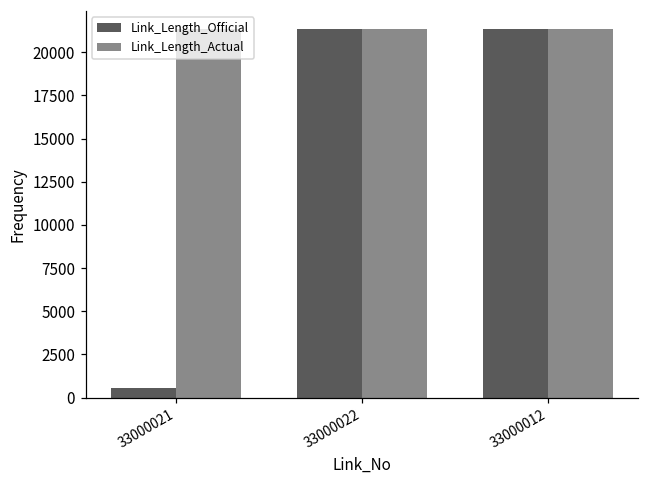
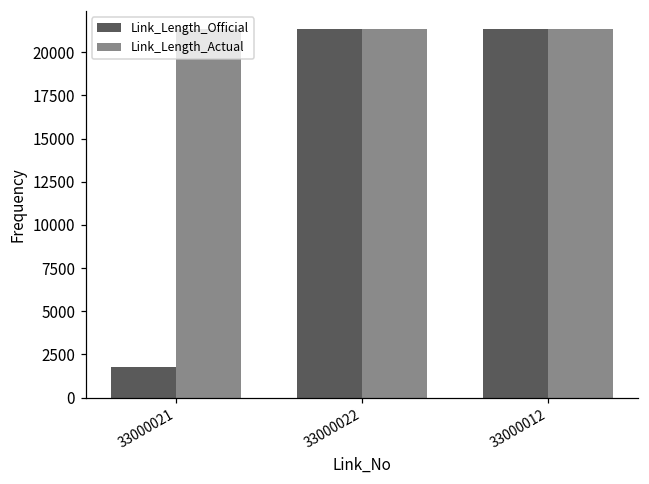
Link_Length_Official, 33000021: 500 -> 1800
